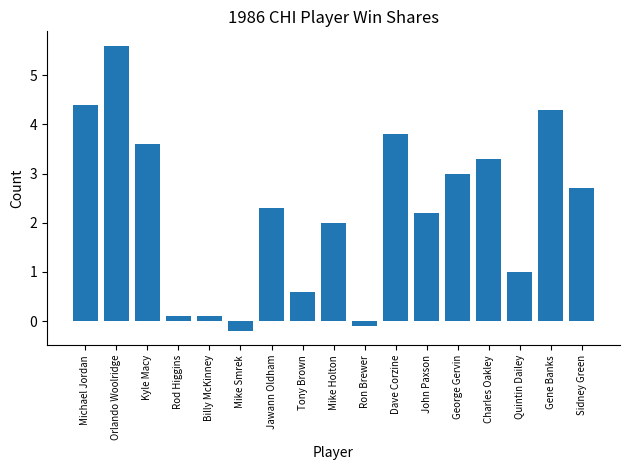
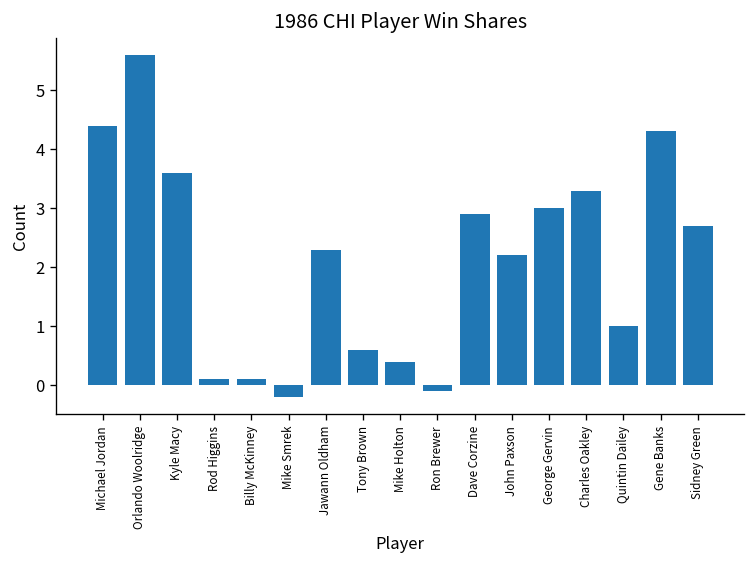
Mike Holton: 2.0 -> 0.4
Dave Corzine: 3.8 -> 2.9
